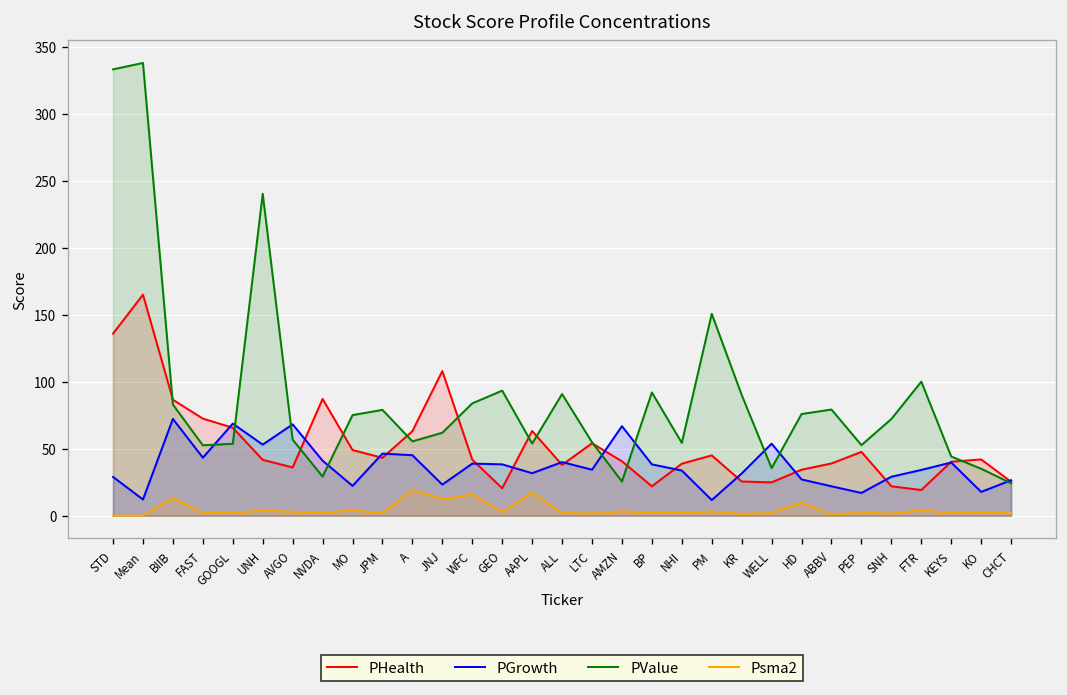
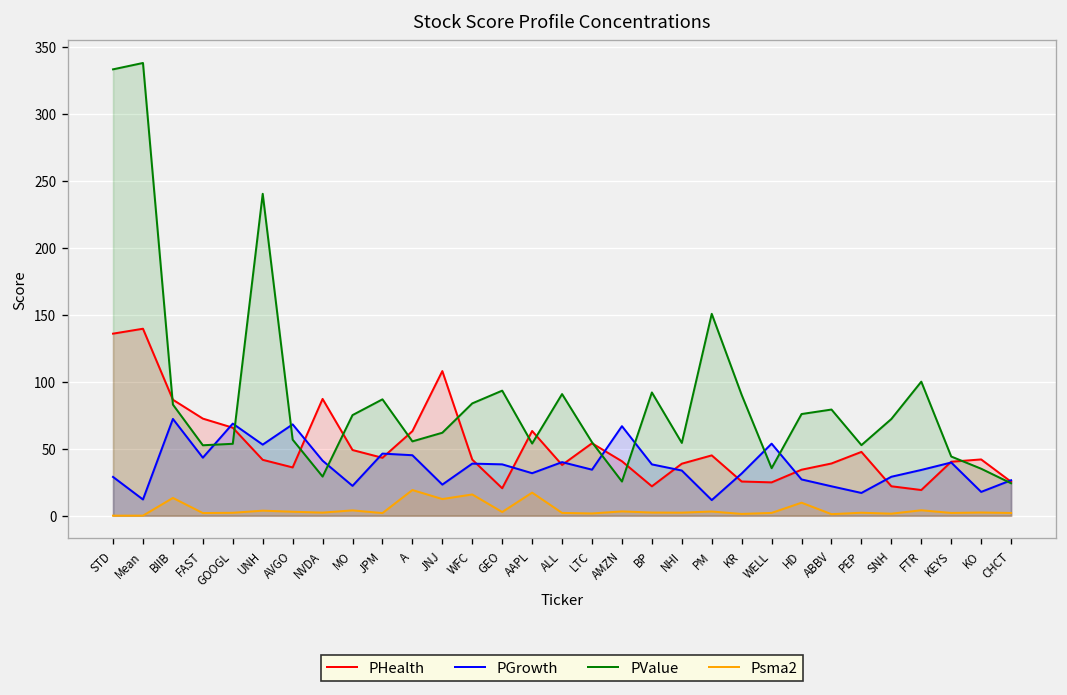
PHealth, Mean: 165 -> 139
PValue, JPM: 79 -> 87
